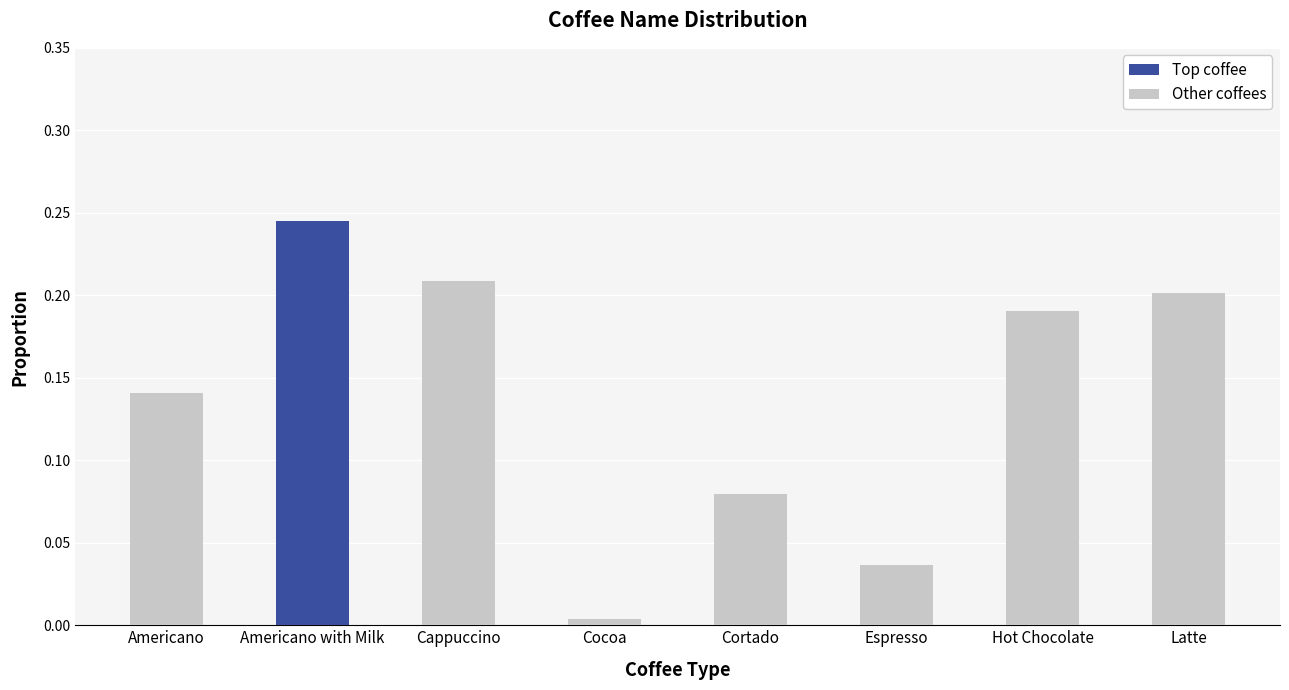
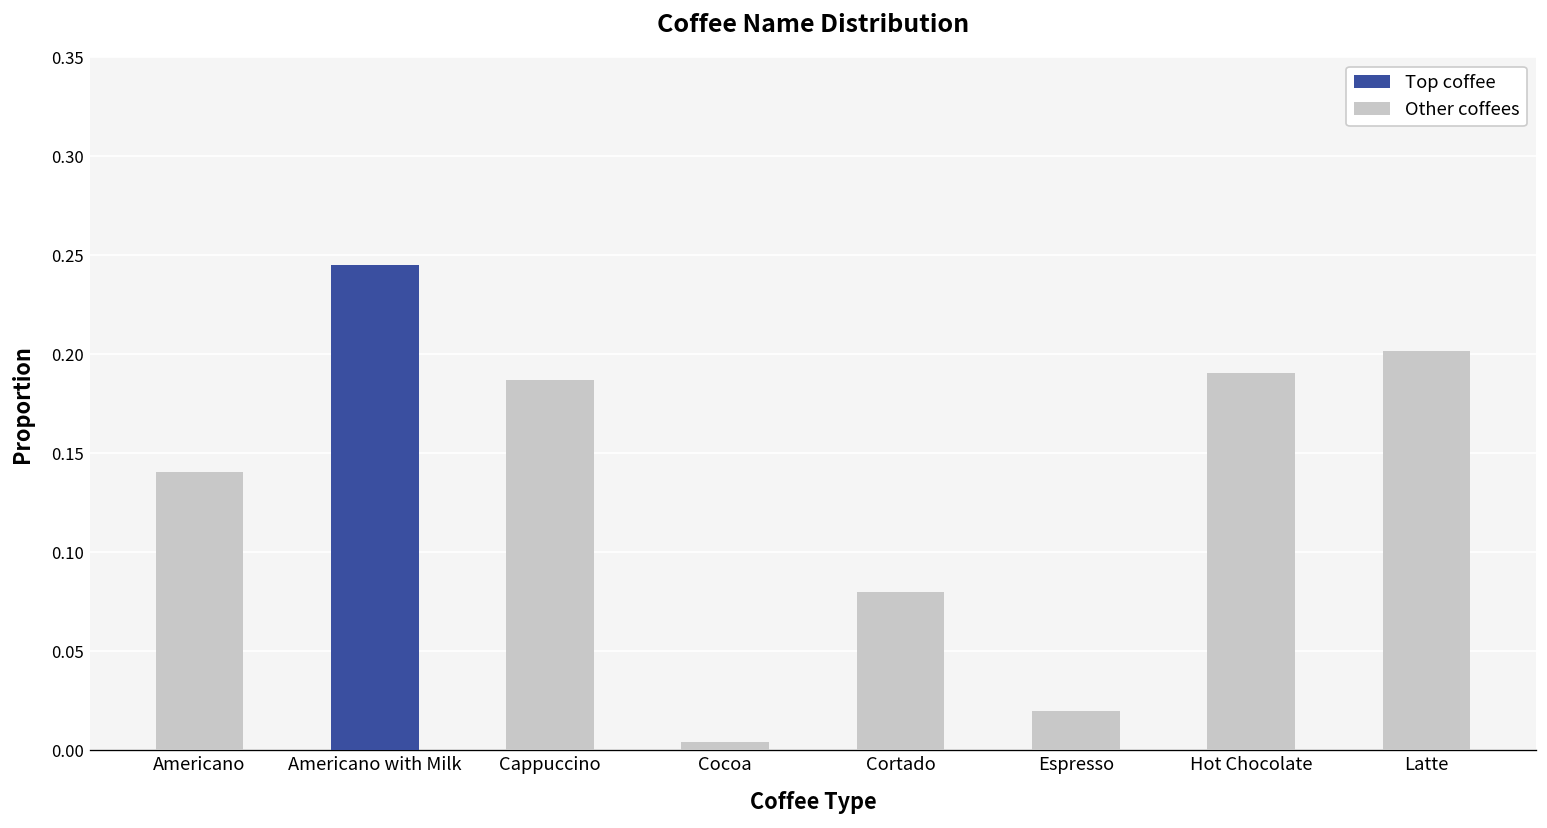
Other coffees, Cappuccino: 0.209 -> 0.187
Other coffees, Espresso: 0.036 -> 0.020
